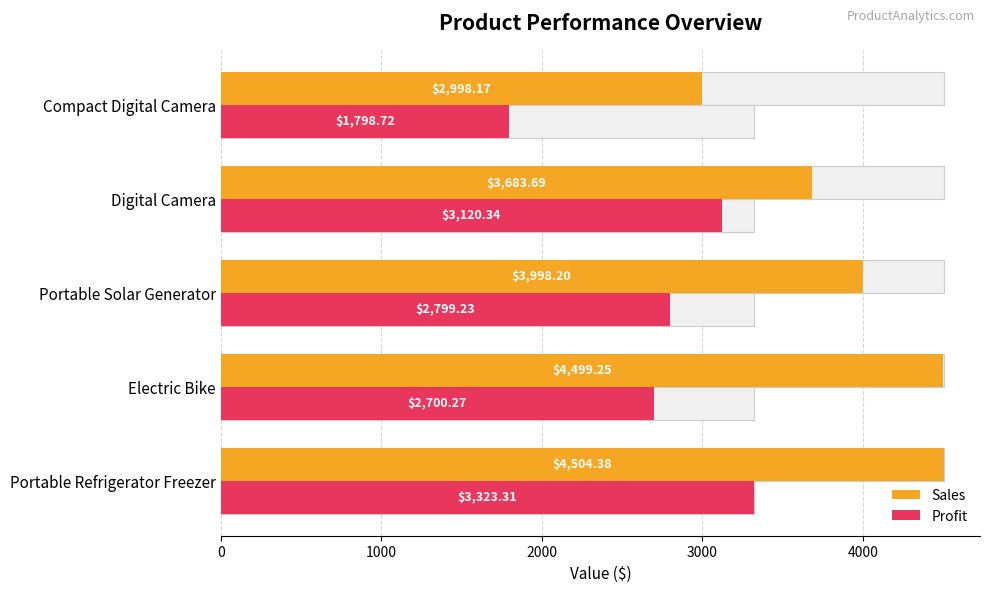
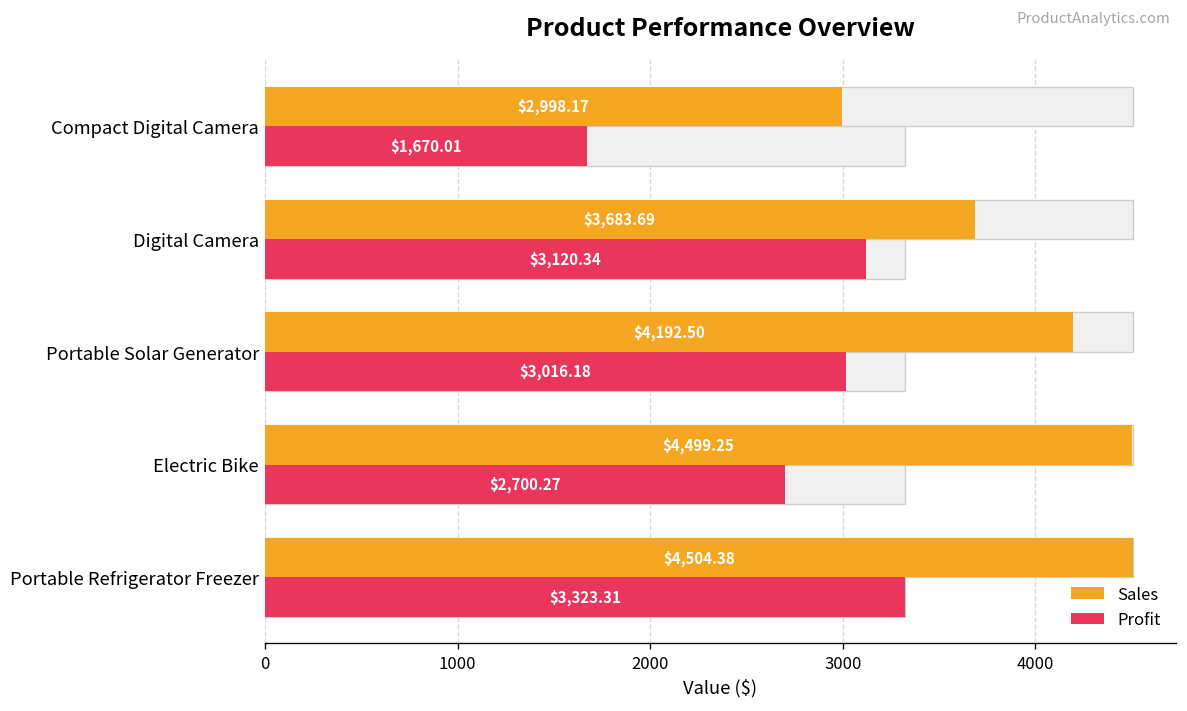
Profit, Compact Digital Camera: $1,798.72 -> $1,670.01
Sales, Portable Solar Generator: $3,998.20 -> $4,192.50
Profit, Portable Solar Generator: $2,799.23 -> $3,016.18
